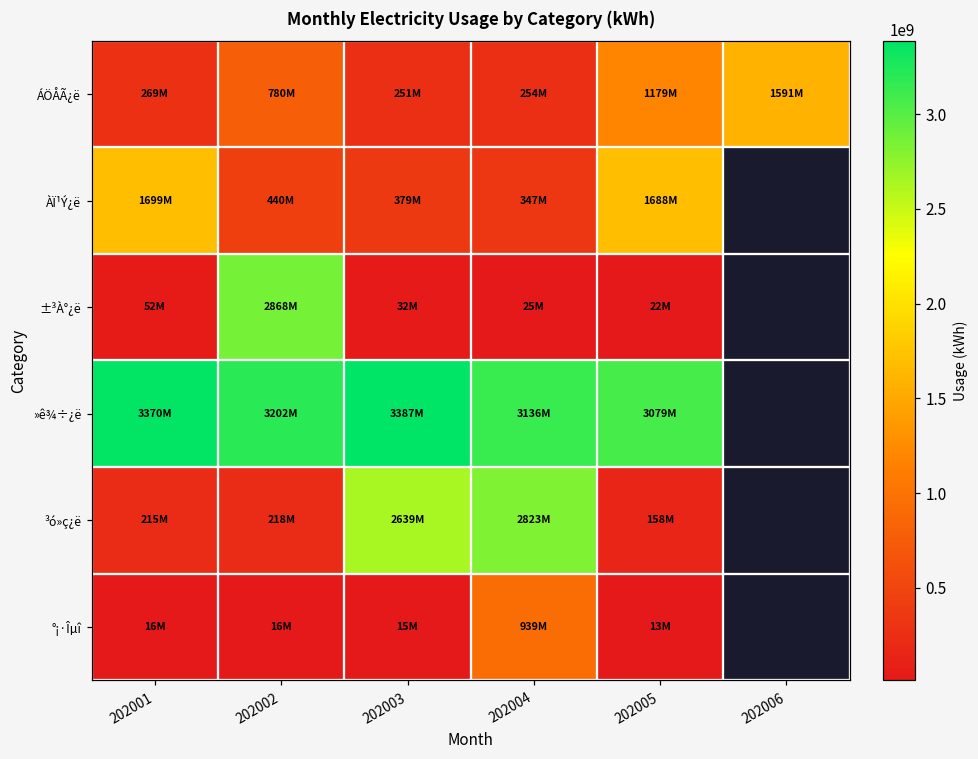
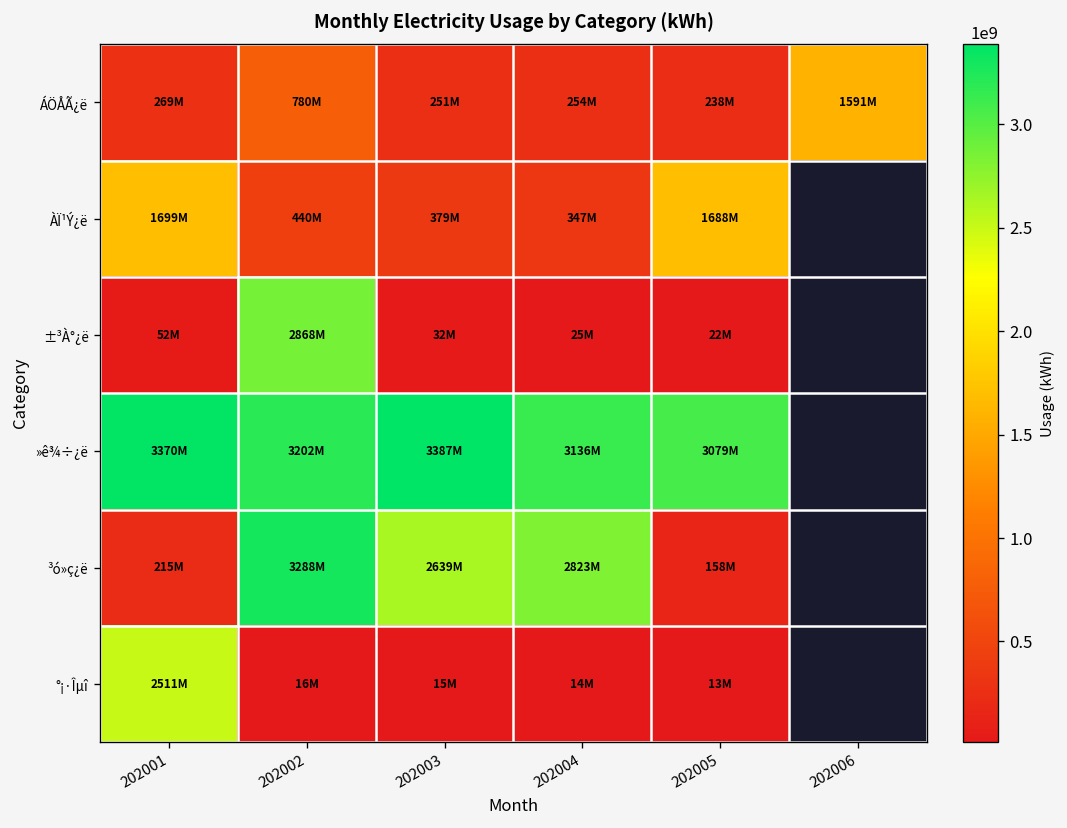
ÁÖÅÃ¿ë, 202005: 1179M -> 238M
³ó»ç¿ë, 202002: 218M -> 3288M
°¡·Îµî, 202001: 16M -> 2511M
°¡·Îµî, 202004: 939M -> 14M
